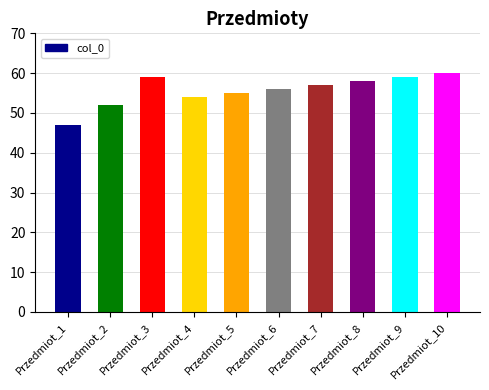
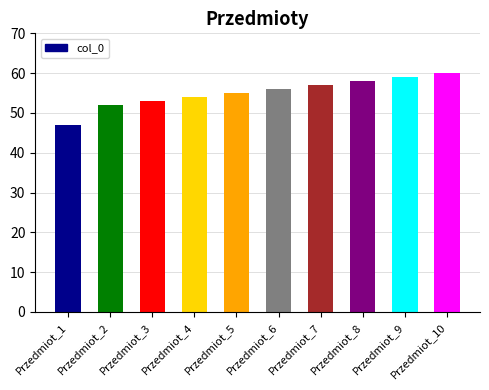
Przedmiot_3: 59 -> 53
